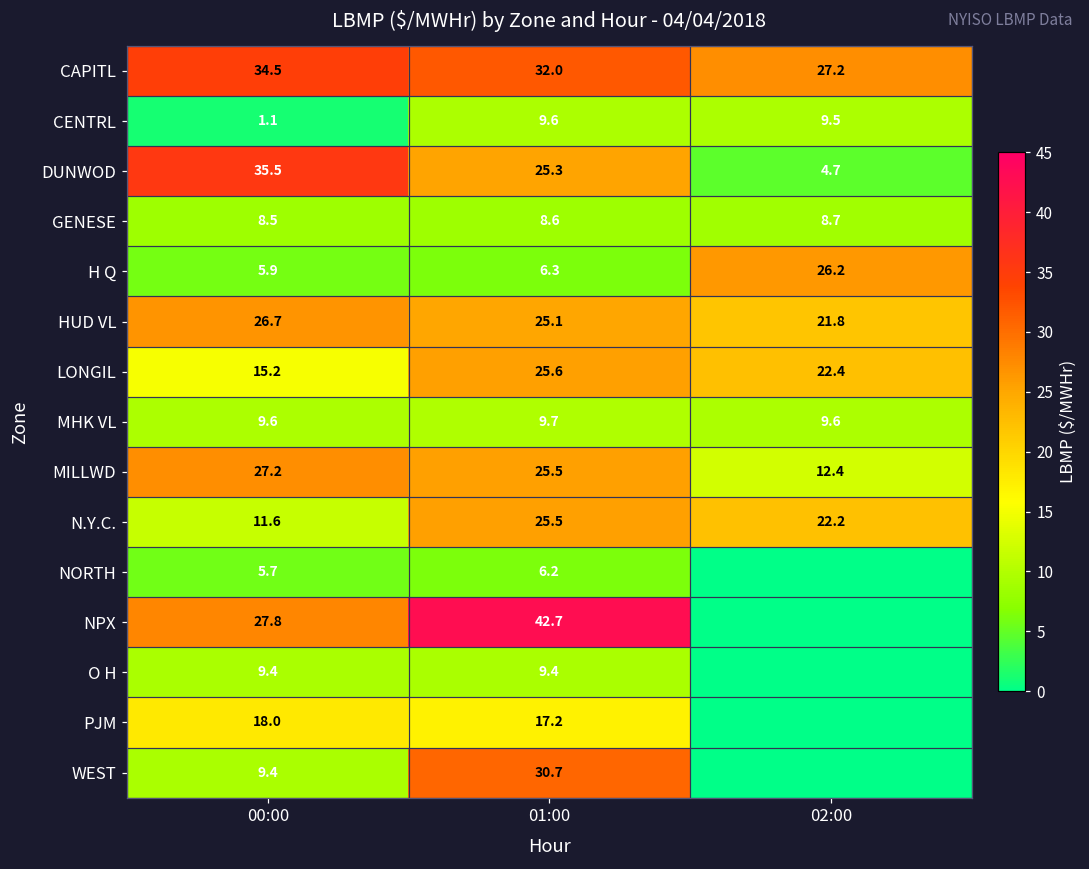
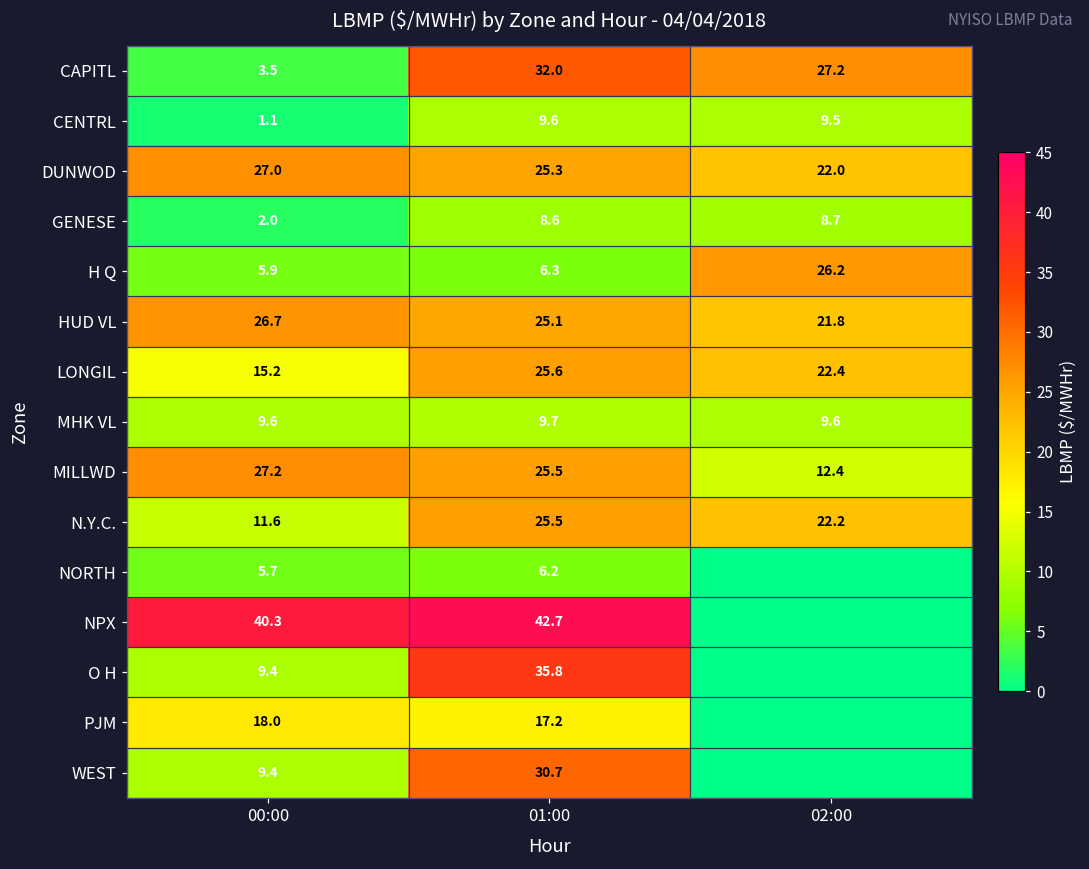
CAPITL, 00:00: 34.5 -> 3.5
DUNWOD, 00:00: 35.5 -> 27.0
DUNWOD, 02:00: 4.7 -> 22.0
GENESE, 00:00: 8.5 -> 2.0
NPX, 00:00: 27.8 -> 40.3
O H, 01:00: 9.4 -> 35.8
